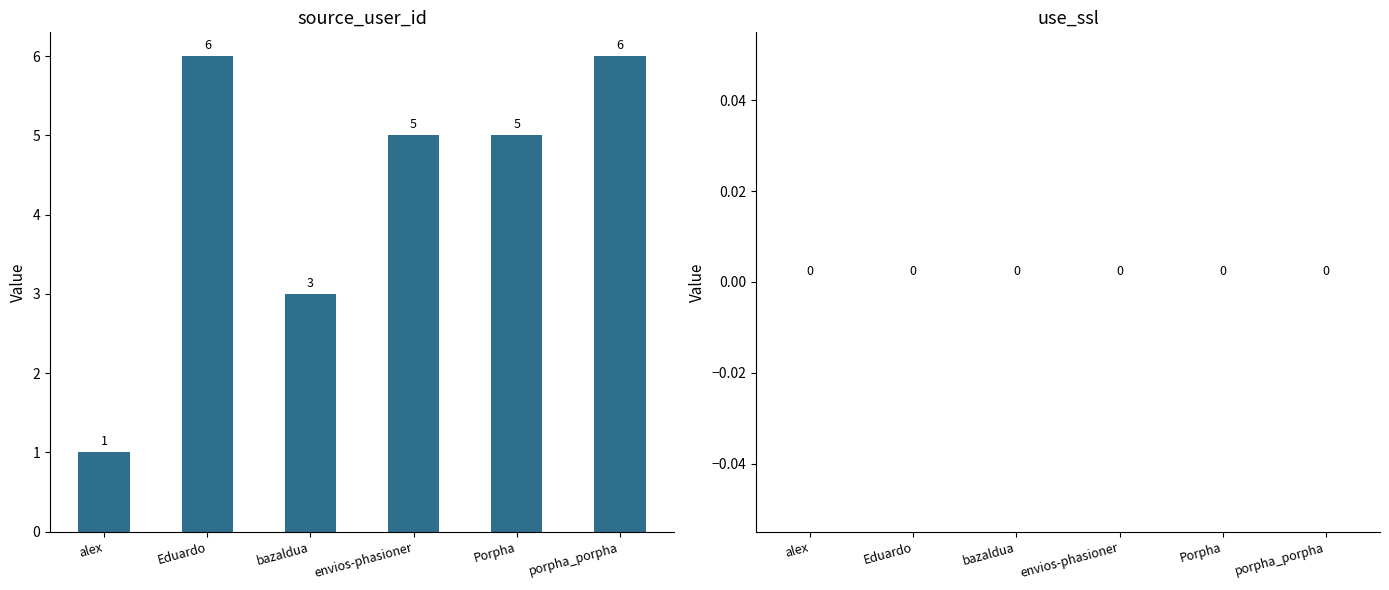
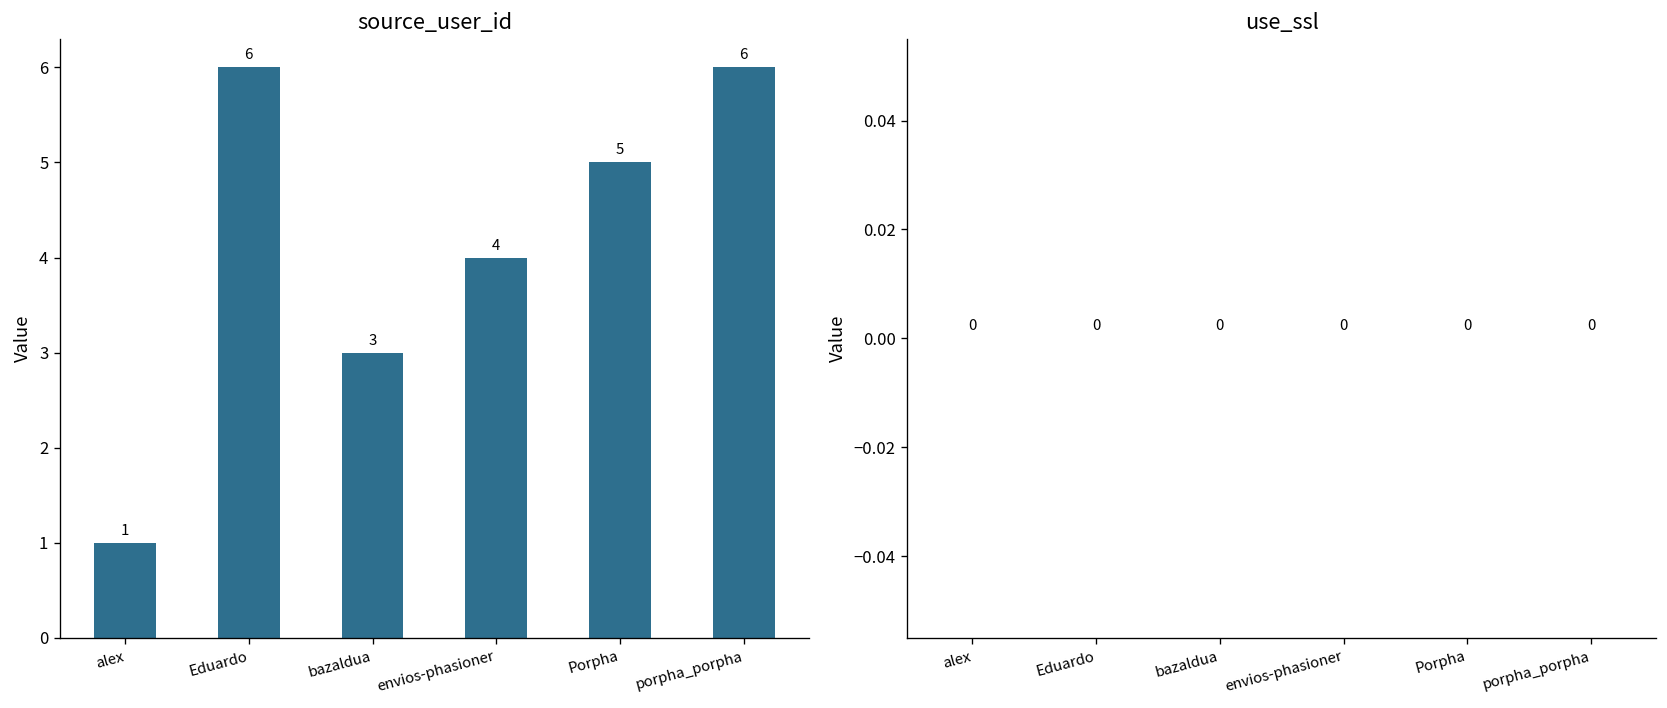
source_user_id, envios-phasioner: 5 -> 4
